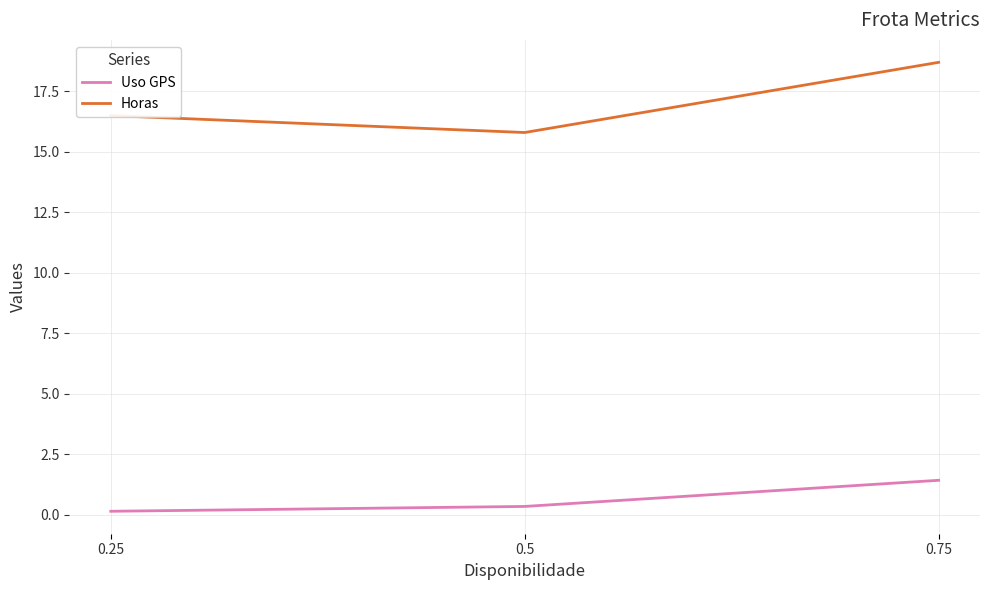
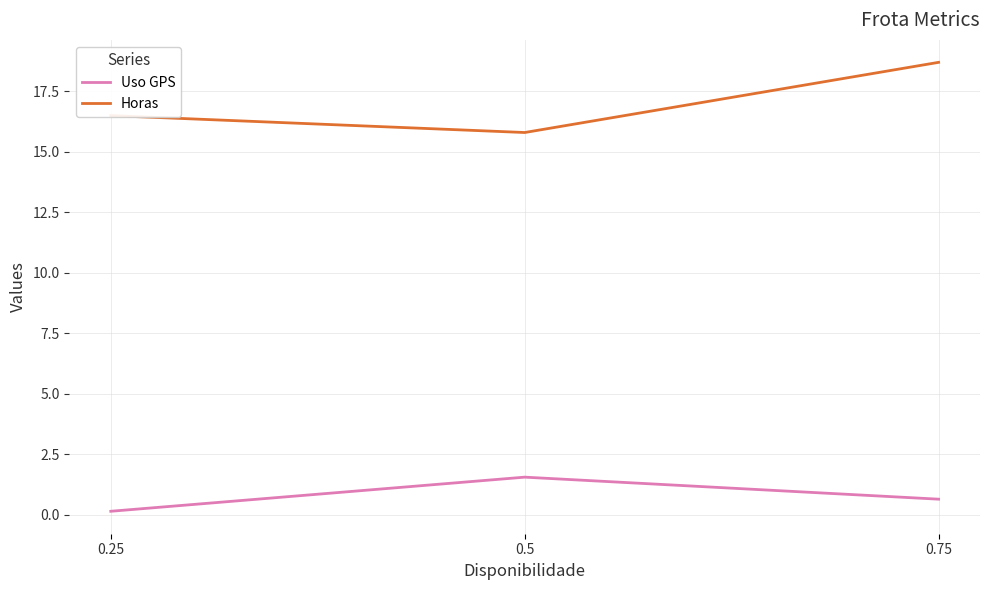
Uso GPS, 0.5: 0.4 -> 1.6
Uso GPS, 0.75: 1.4 -> 0.7
